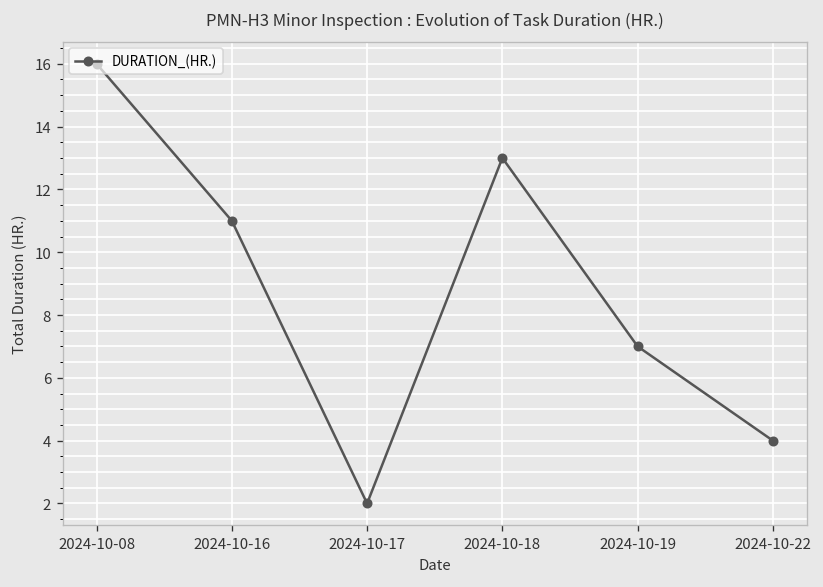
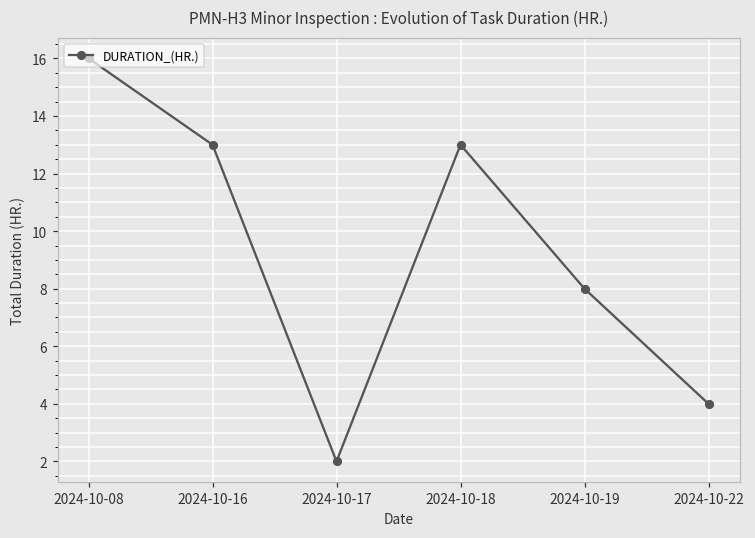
2024-10-16: 11 -> 13
2024-10-19: 7 -> 8
